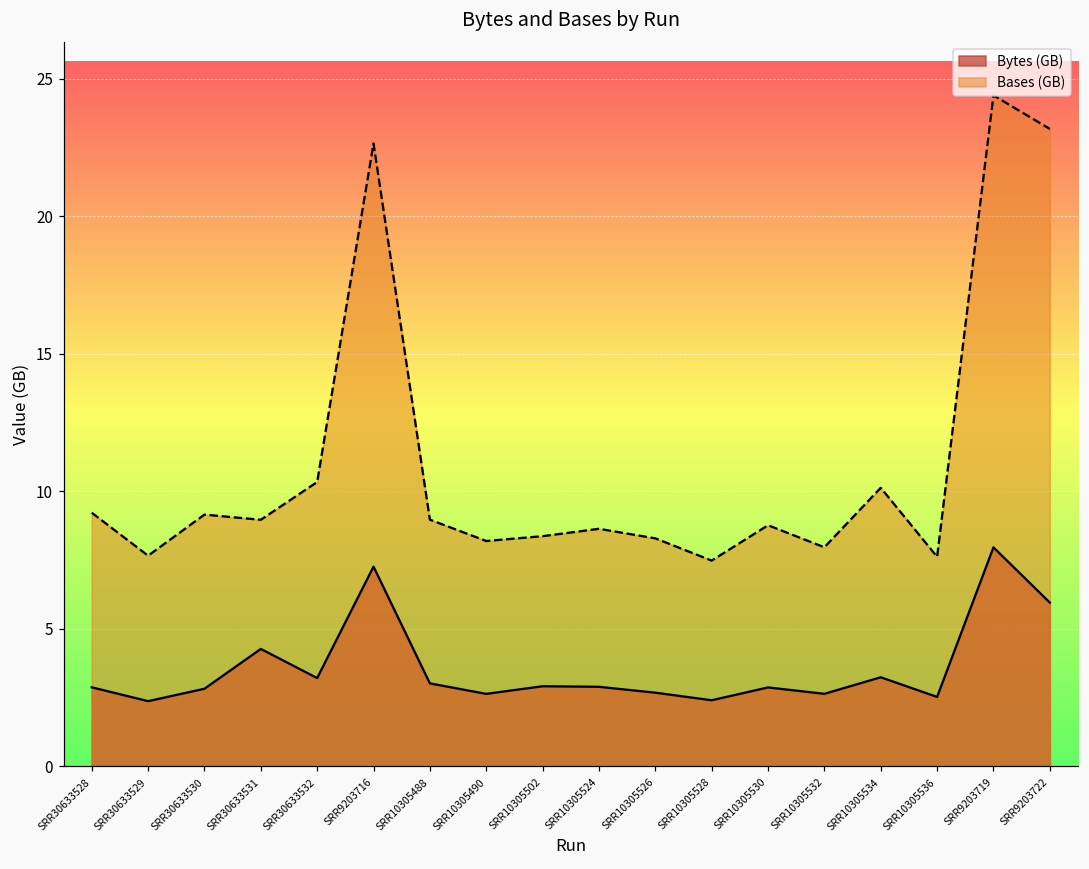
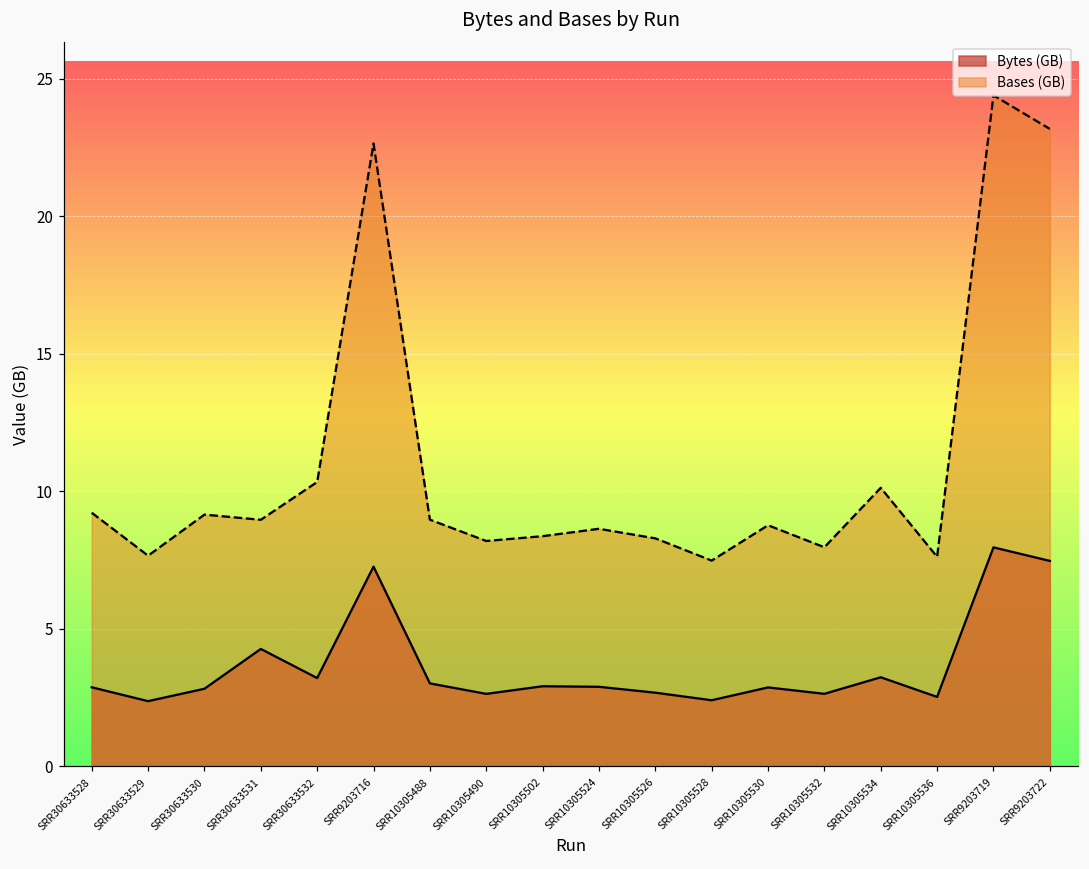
Bytes (GB), SRR9203722: 6.0 -> 7.5
